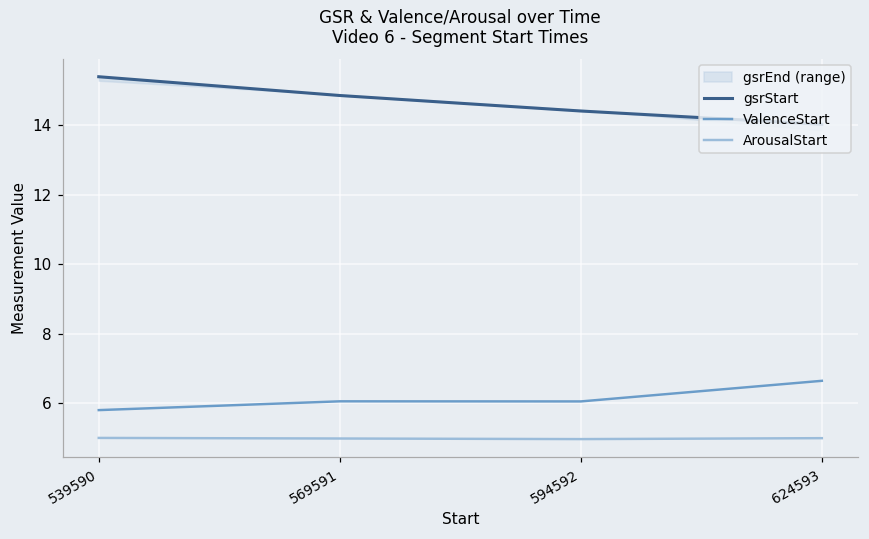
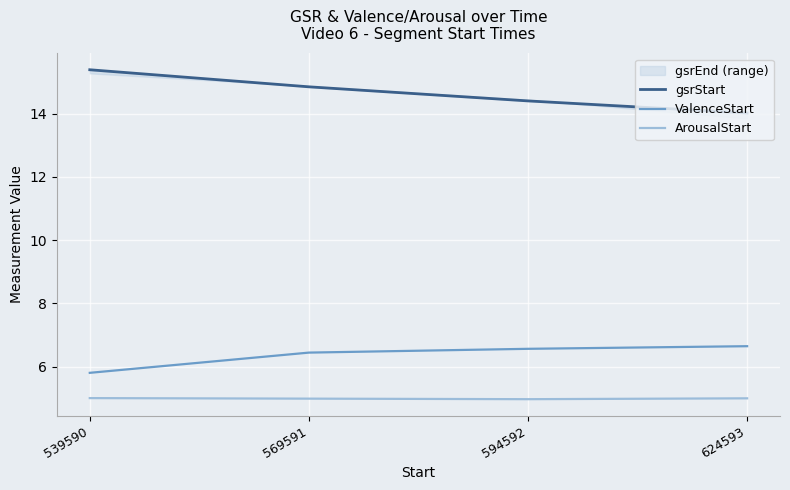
ValenceStart, 569591: 6.1 -> 6.4
ValenceStart, 594592: 6.1 -> 6.6
